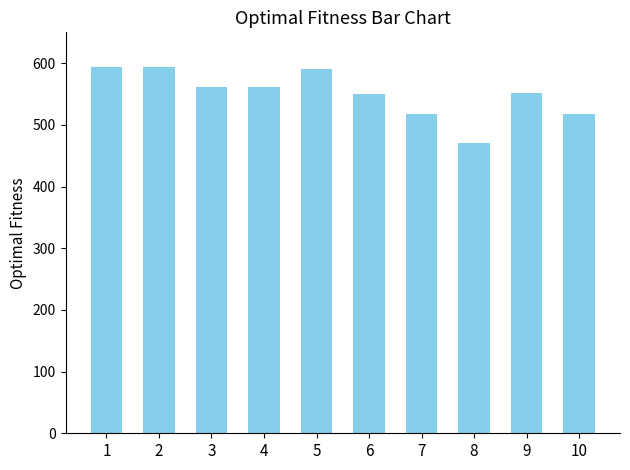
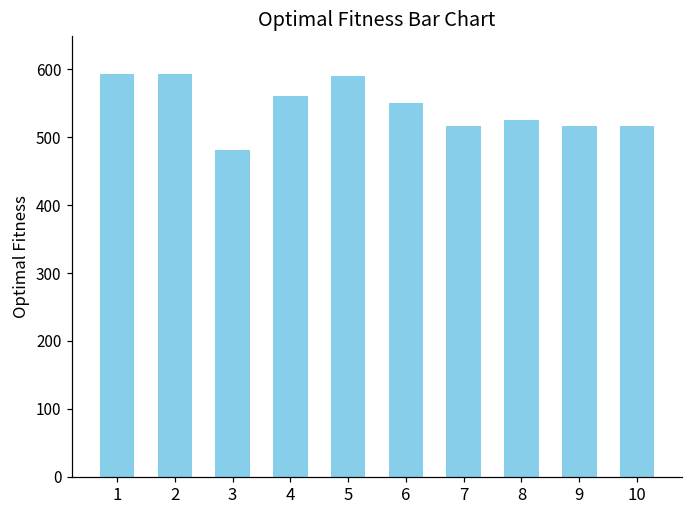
3: 560 -> 480
8: 470 -> 530
9: 550 -> 520
